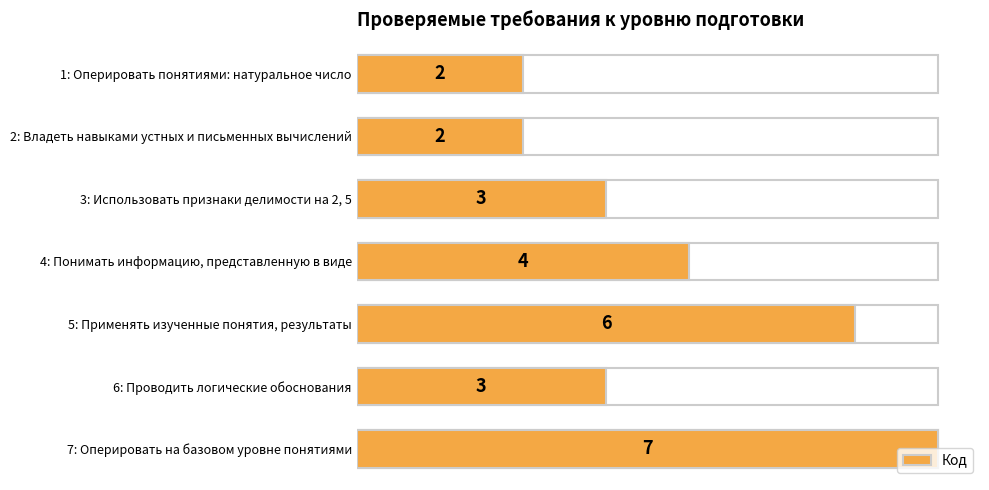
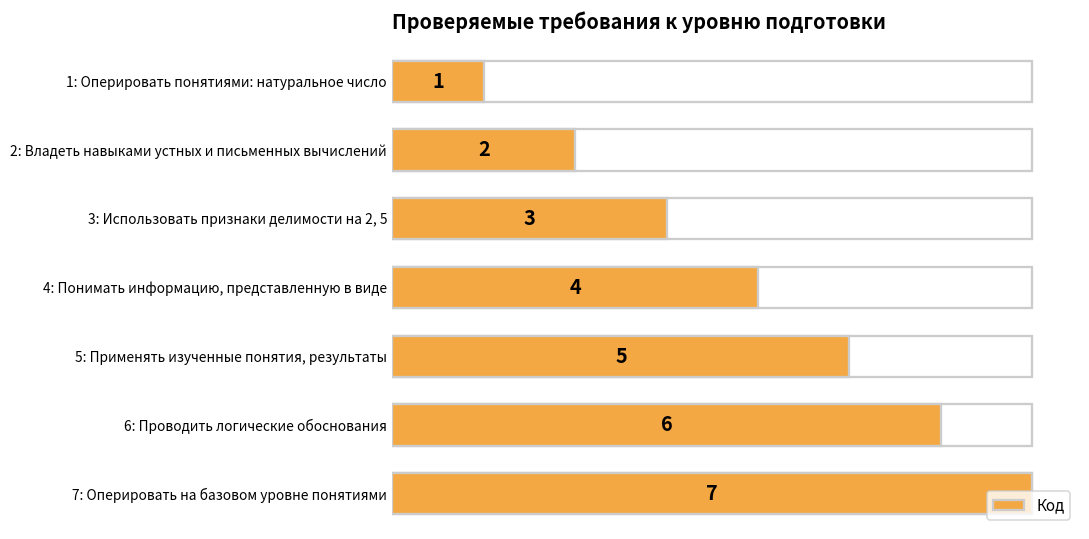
Код, 1: Оперировать понятиями: натуральное число: 2 -> 1
Код, 5: Применять изученные понятия, результаты: 6 -> 5
Код, 6: Проводить логические обоснования: 3 -> 6
